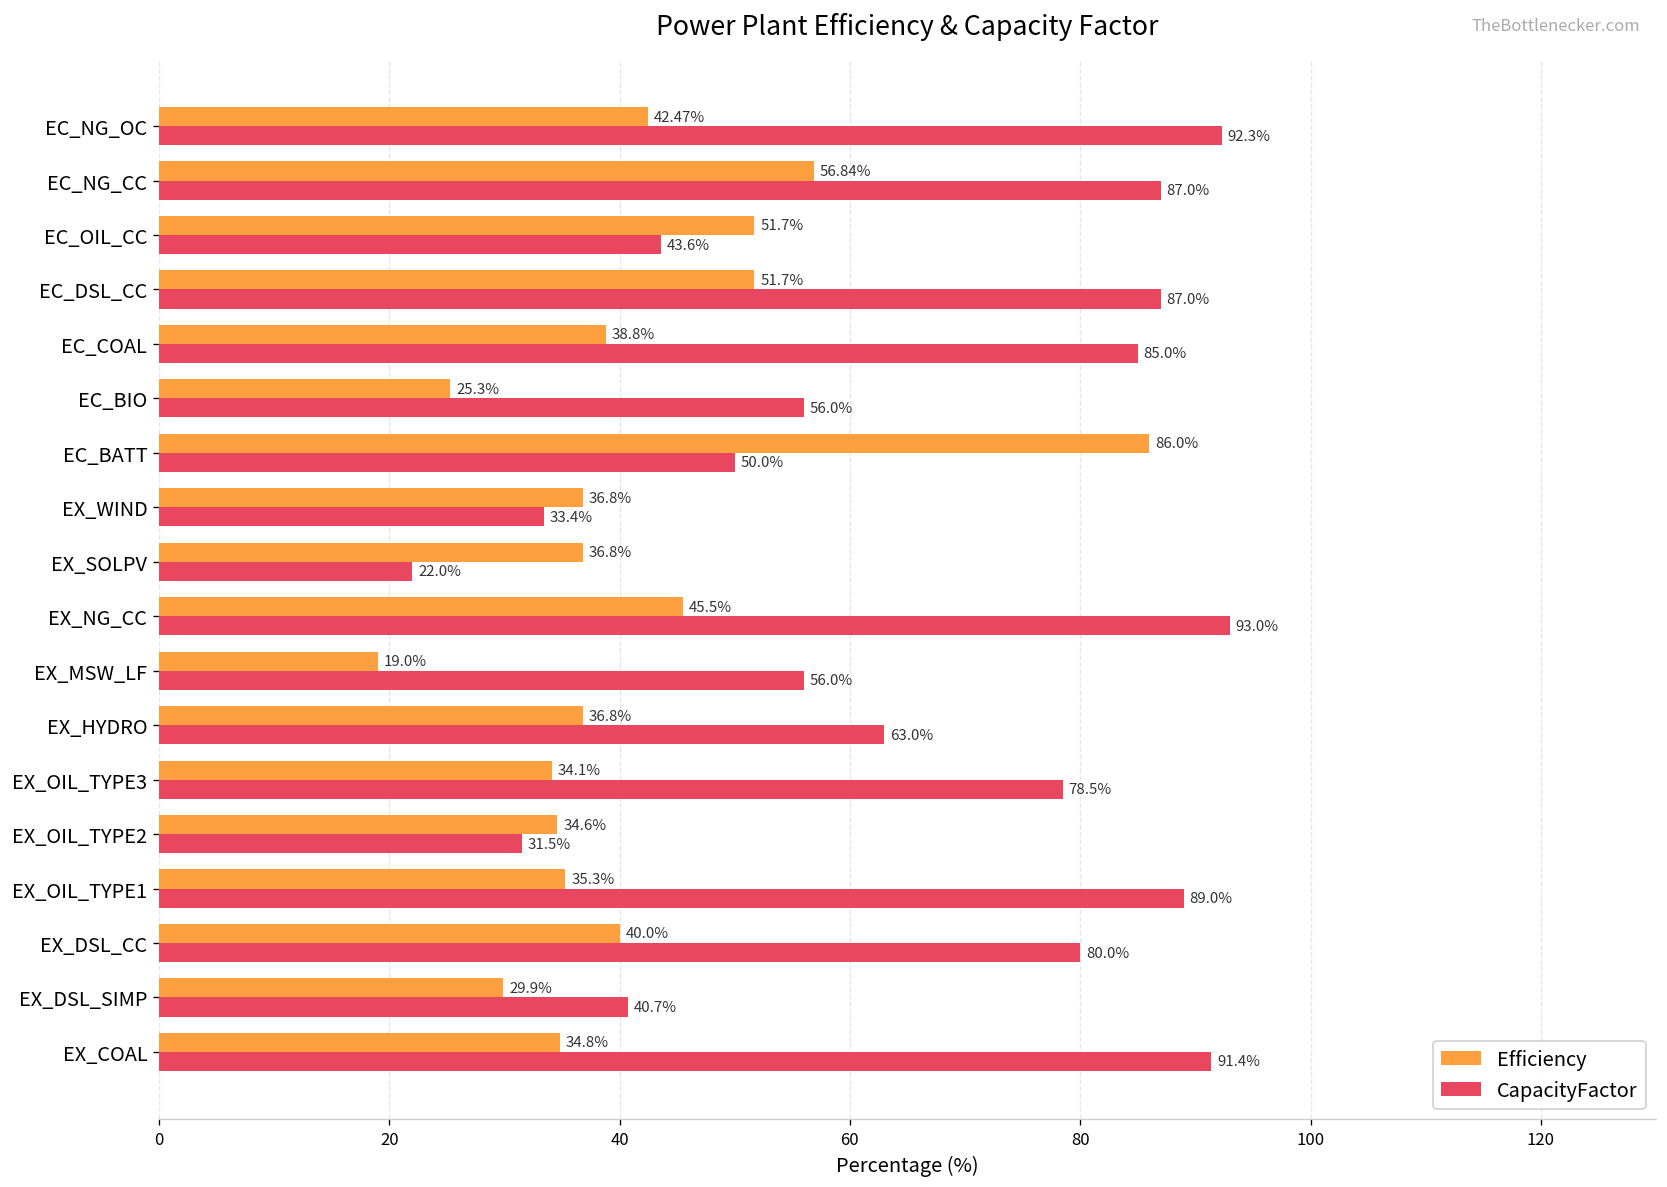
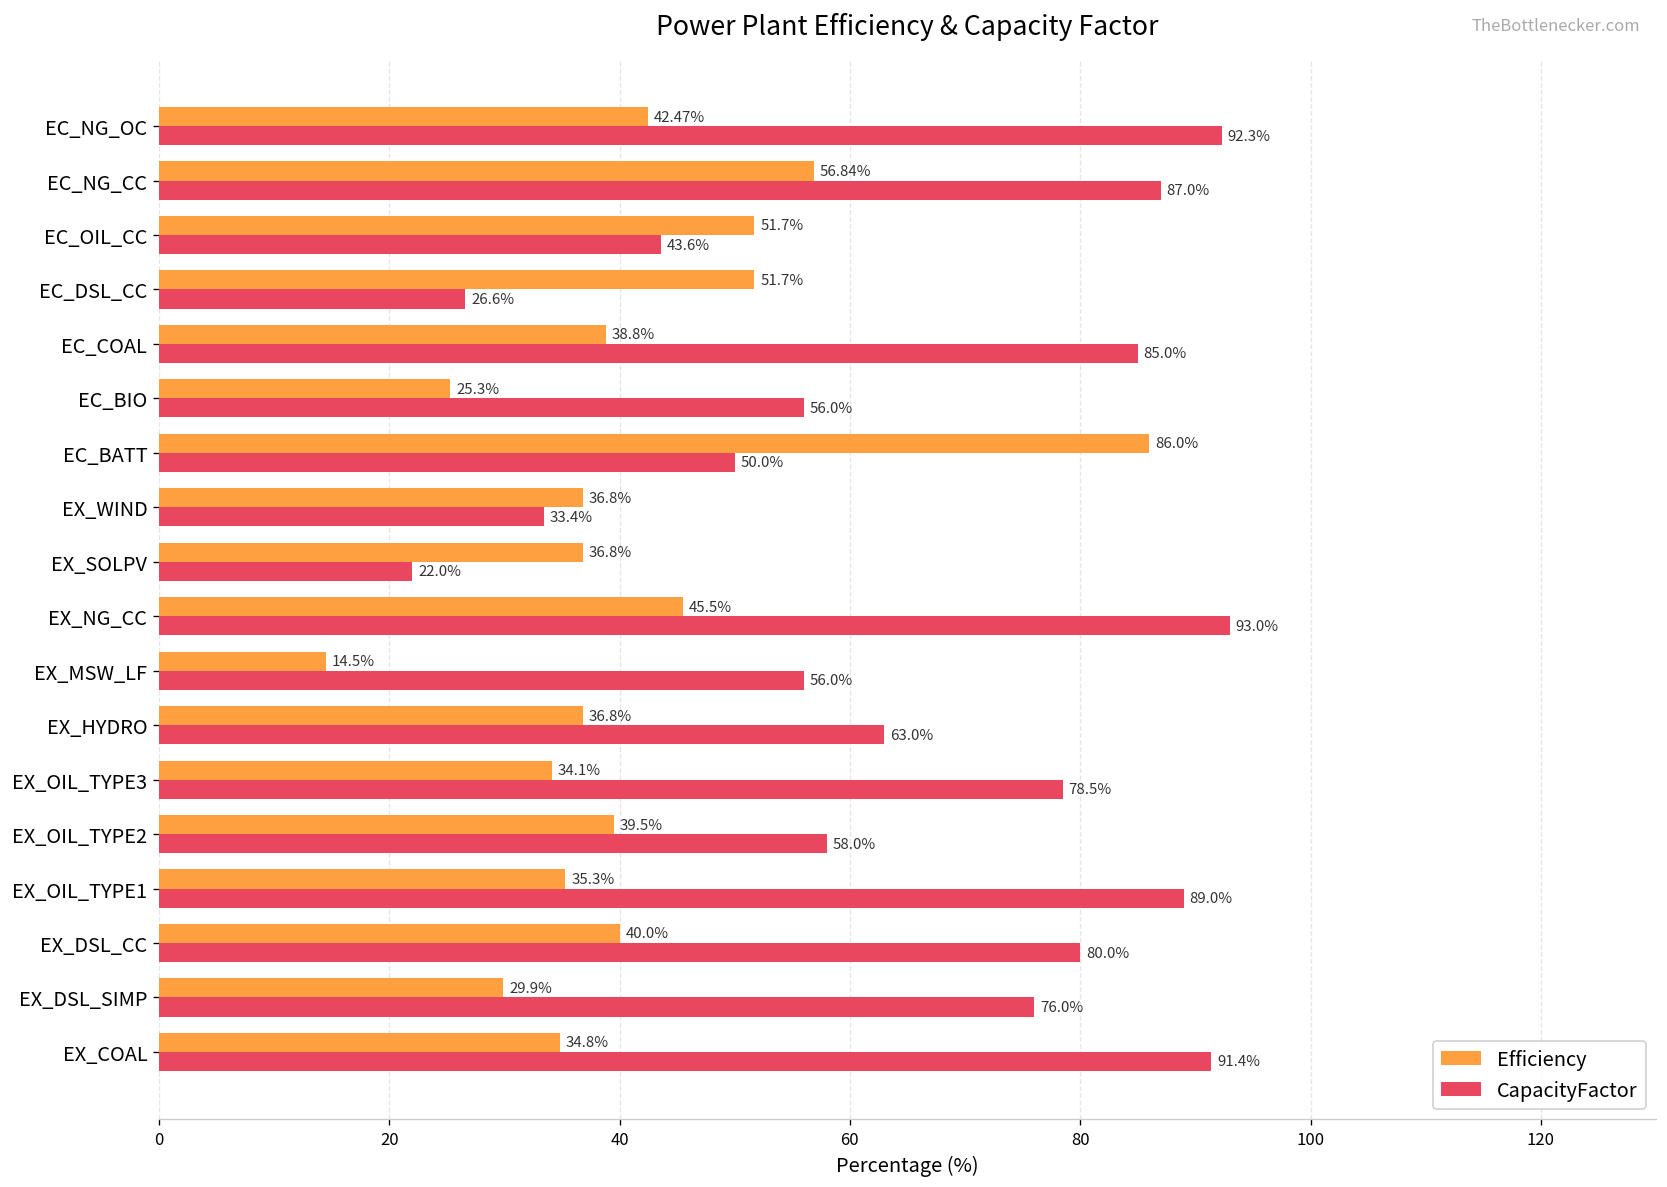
CapacityFactor, EC_DSL_CC: 87.0% -> 26.6%
Efficiency, EX_MSW_LF: 19.0% -> 14.5%
Efficiency, EX_OIL_TYPE2: 34.6% -> 39.5%
CapacityFactor, EX_OIL_TYPE2: 31.5% -> 58.0%
CapacityFactor, EX_DSL_SIMP: 40.7% -> 76.0%
